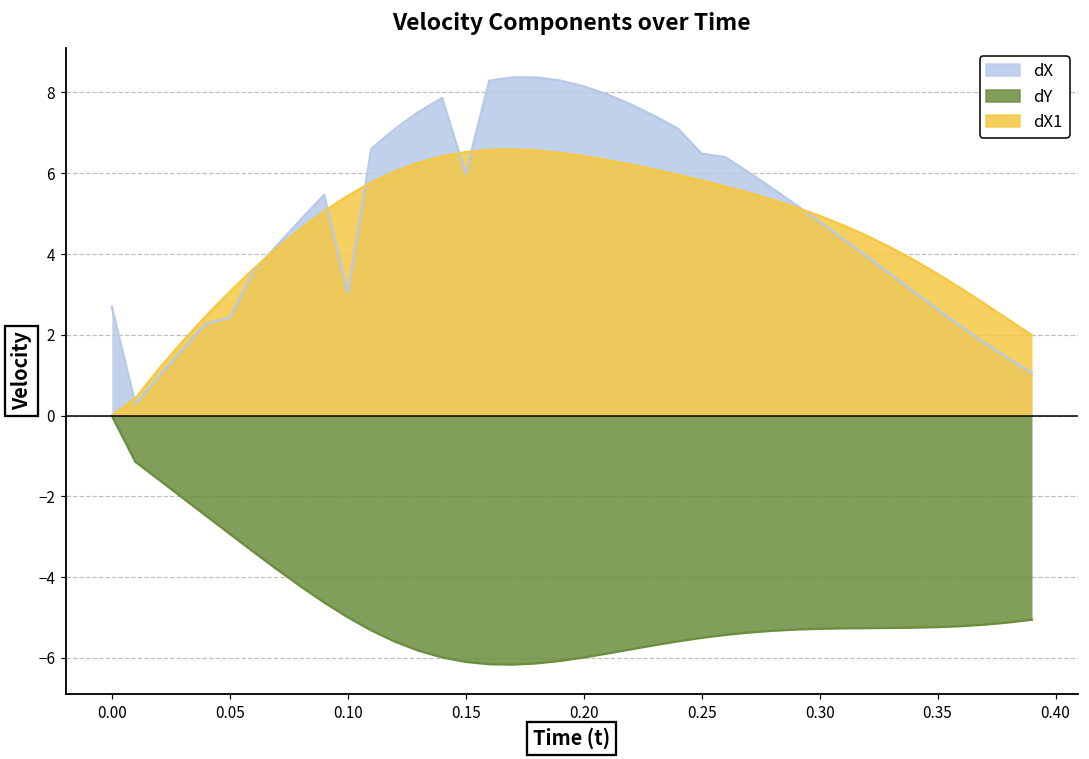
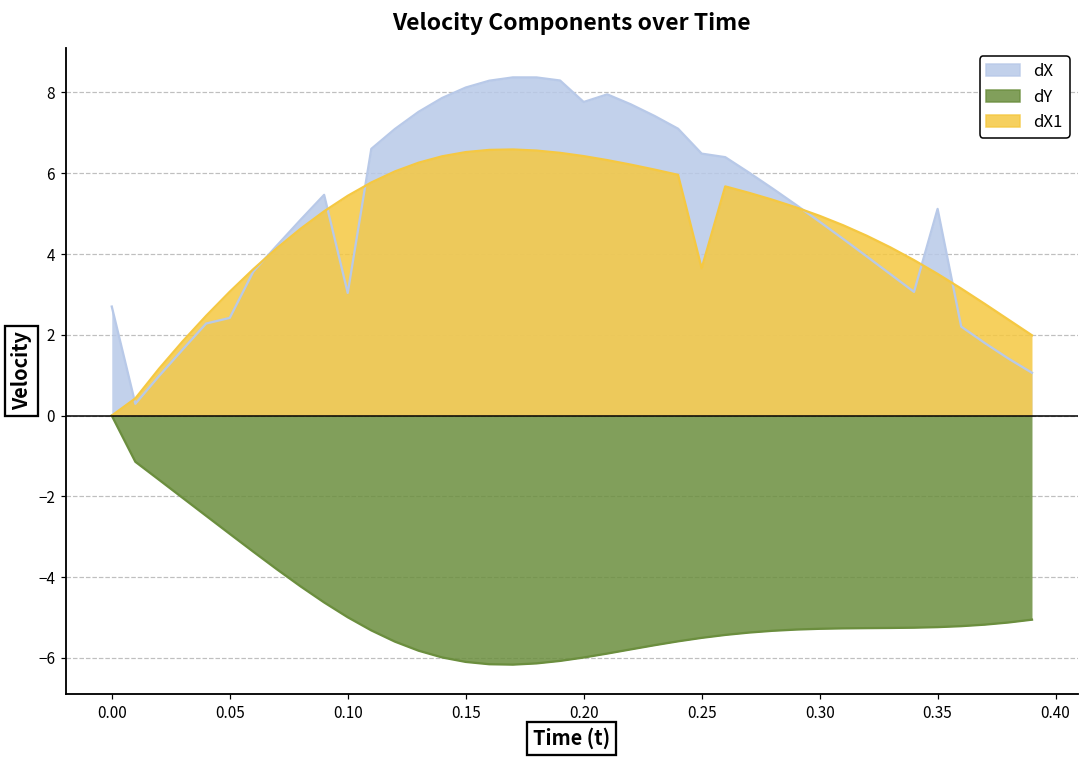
dX, 0.15: 6.0 -> 8.1
dX, 0.20: 8.2 -> 7.8
dX1, 0.25: 5.8 -> 3.6
dX, 0.35: 2.6 -> 5.1
